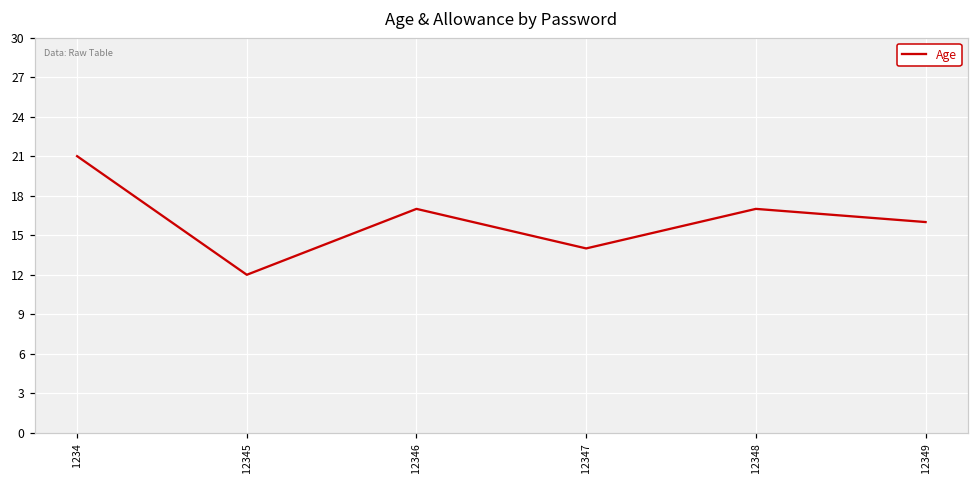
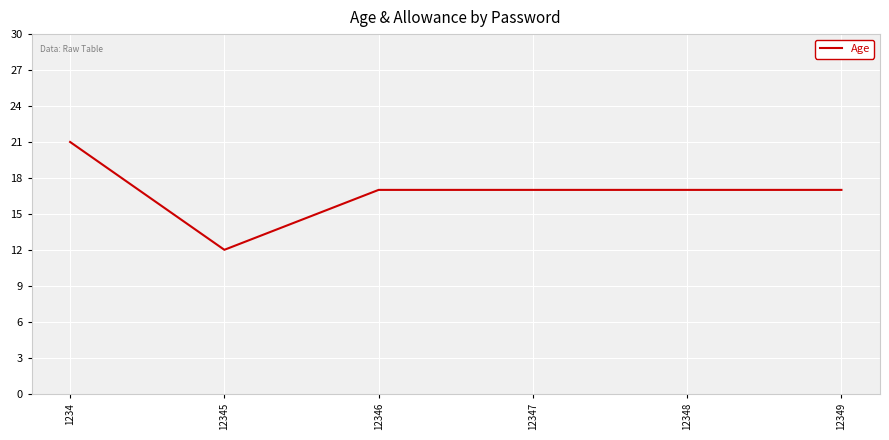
12347: 14 -> 17
12349: 16 -> 17
